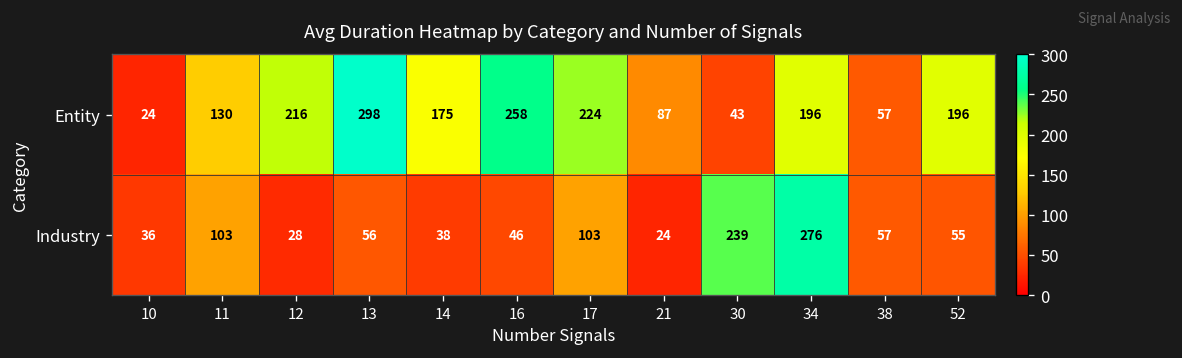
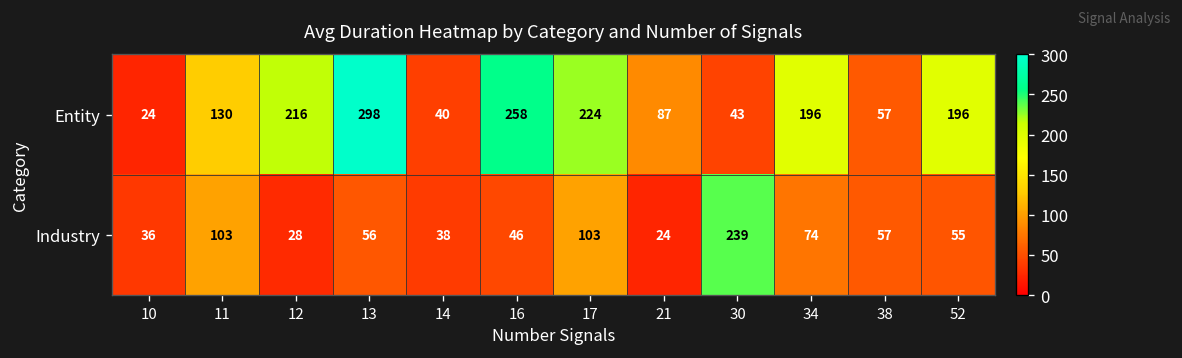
Entity, 14: 175 -> 40
Industry, 34: 276 -> 74
